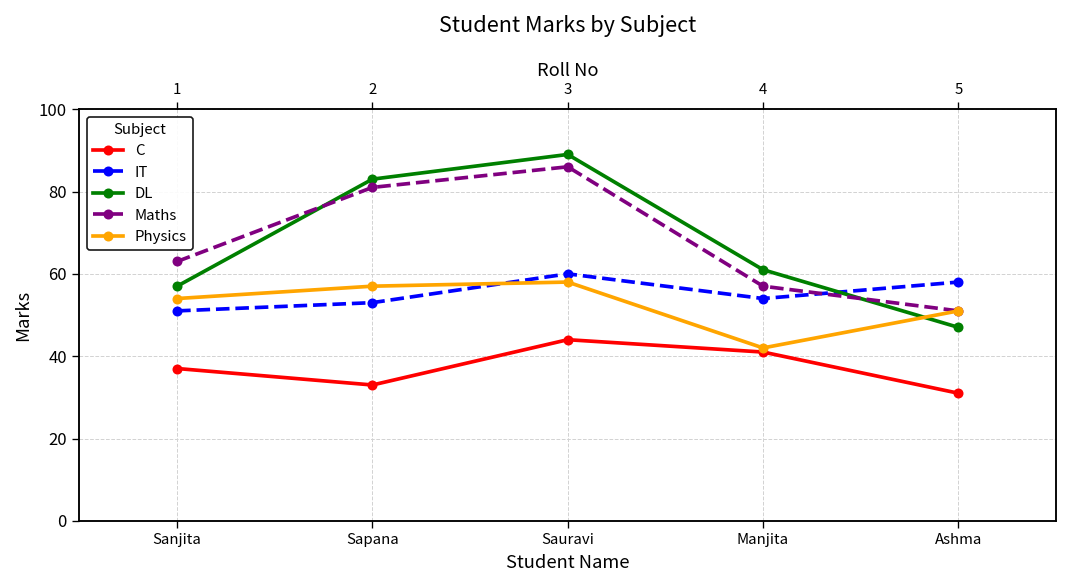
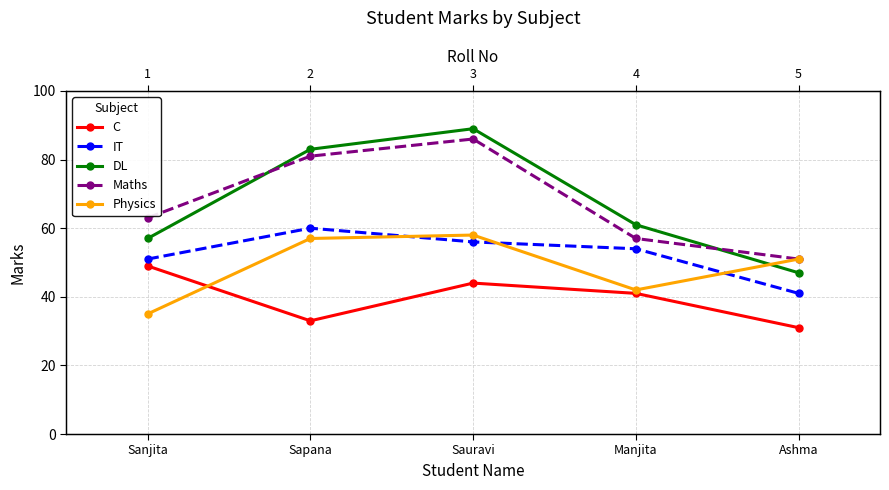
C, Sanjita: 37 -> 49
Physics, Sanjita: 54 -> 35
IT, Sapana: 53 -> 60
IT, Sauravi: 60 -> 56
IT, Ashma: 58 -> 41
